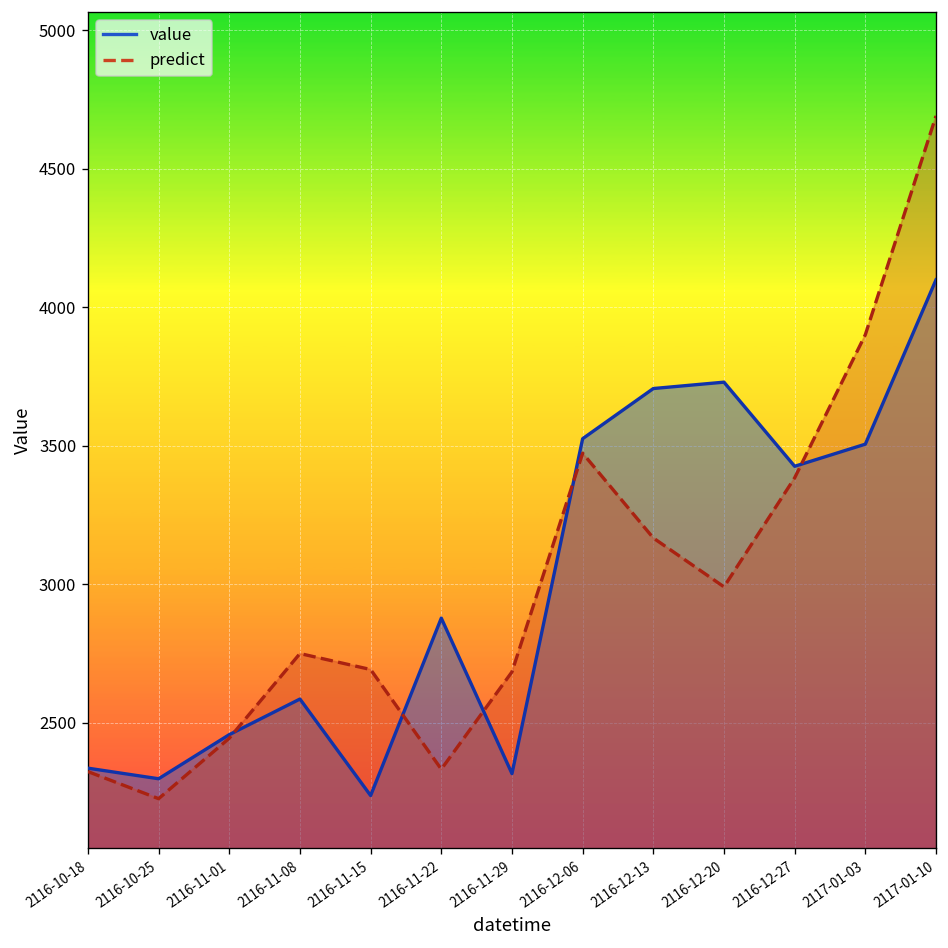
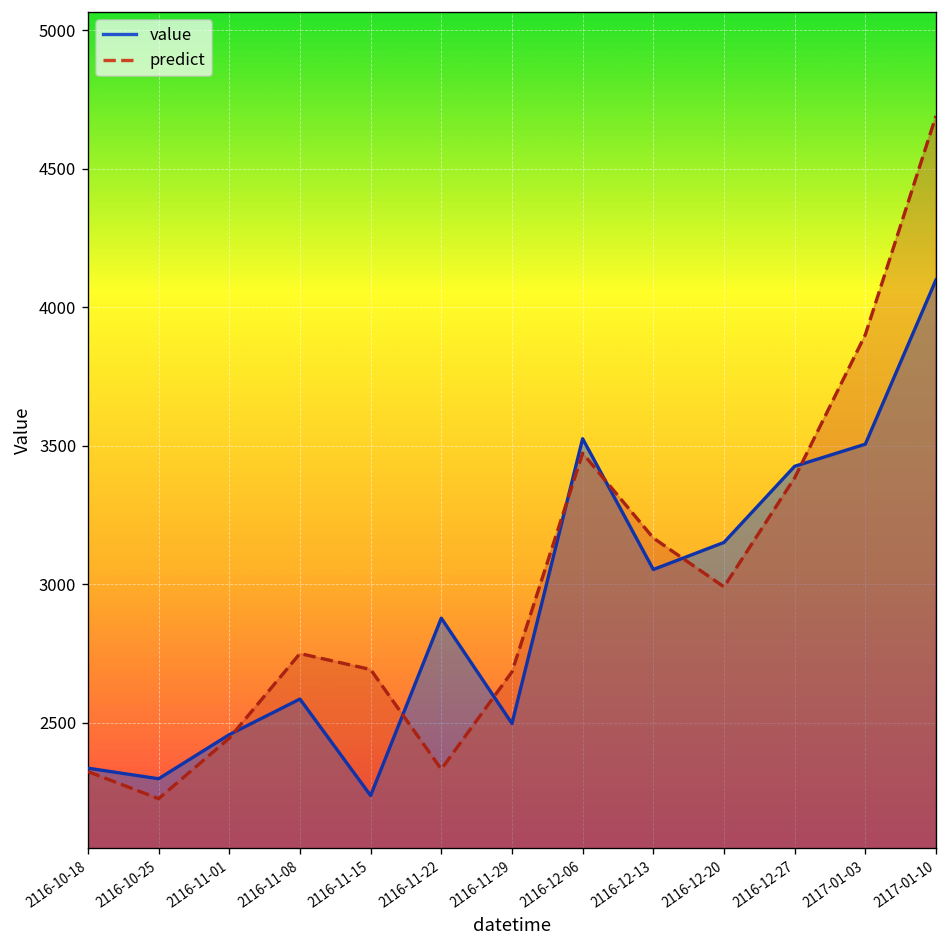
value, 2116-11-29: 2320 -> 2500
value, 2116-12-13: 3710 -> 3050
value, 2116-12-20: 3730 -> 3150
